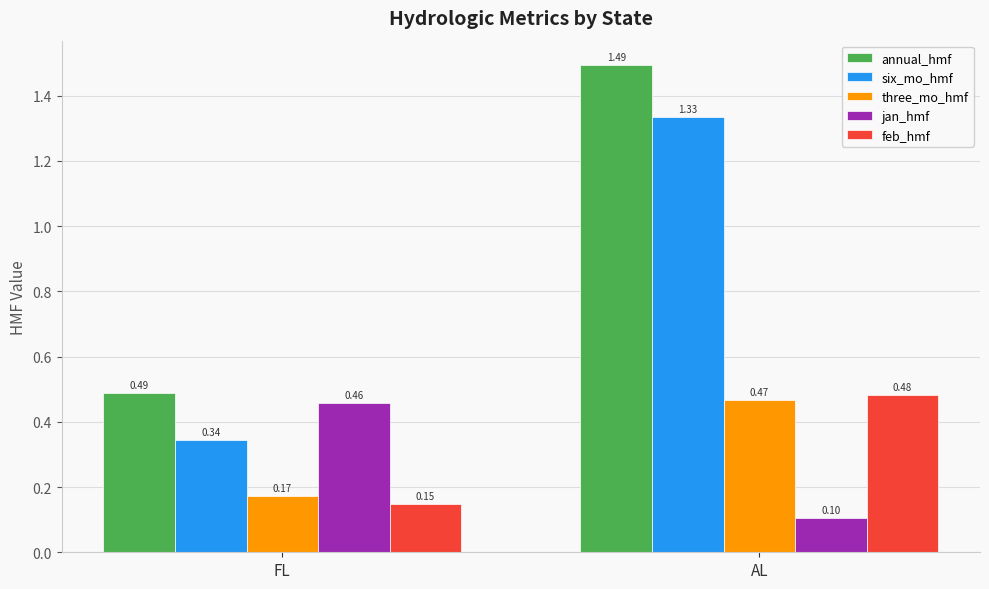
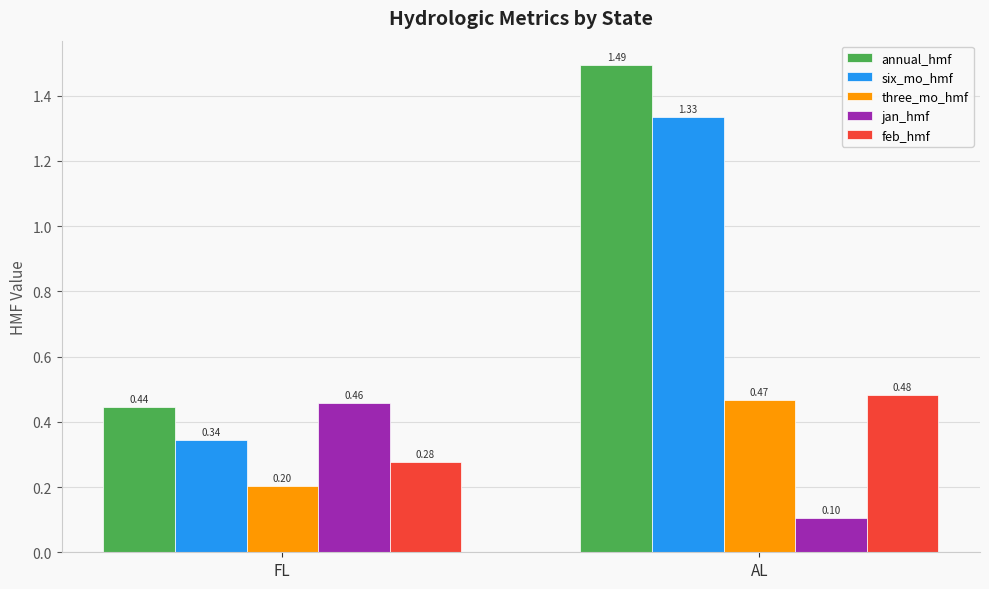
annual_hmf, FL: 0.49 -> 0.44
three_mo_hmf, FL: 0.17 -> 0.20
feb_hmf, FL: 0.15 -> 0.28
